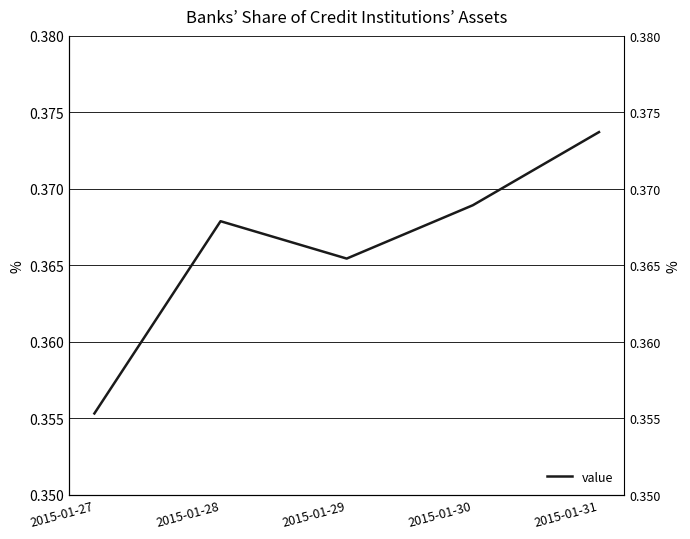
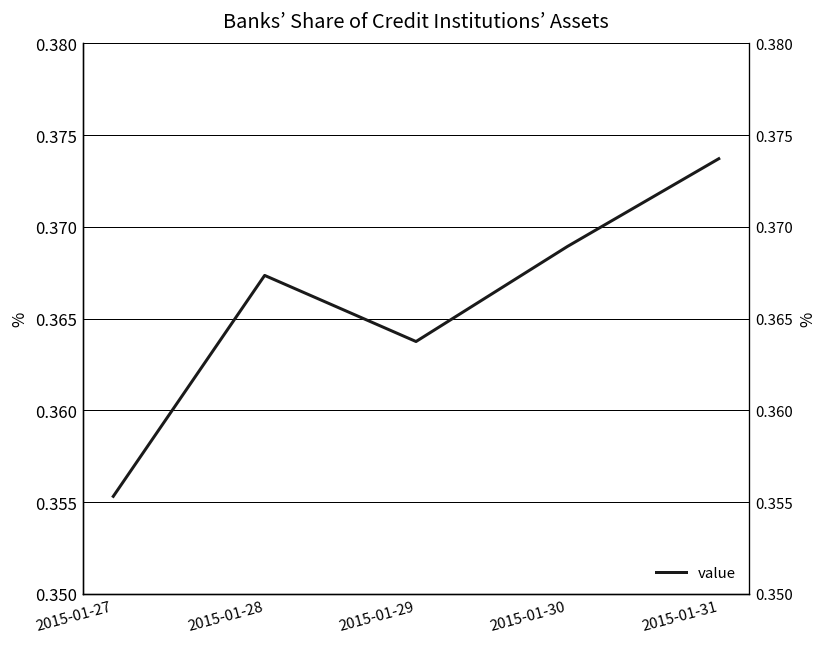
2015-01-28: 0.3679 -> 0.3674
2015-01-29: 0.3654 -> 0.3638
